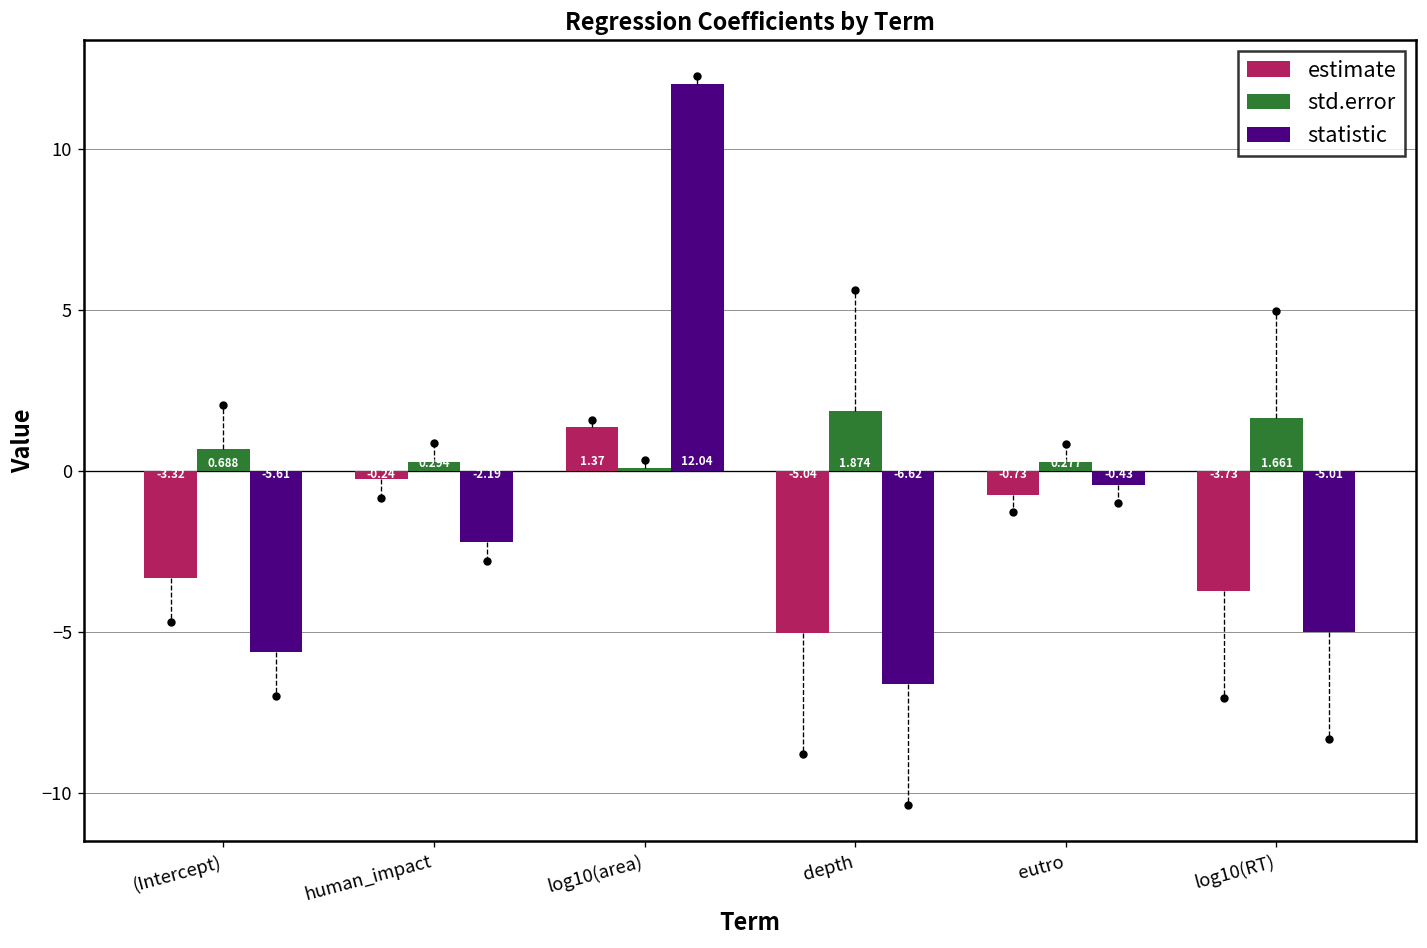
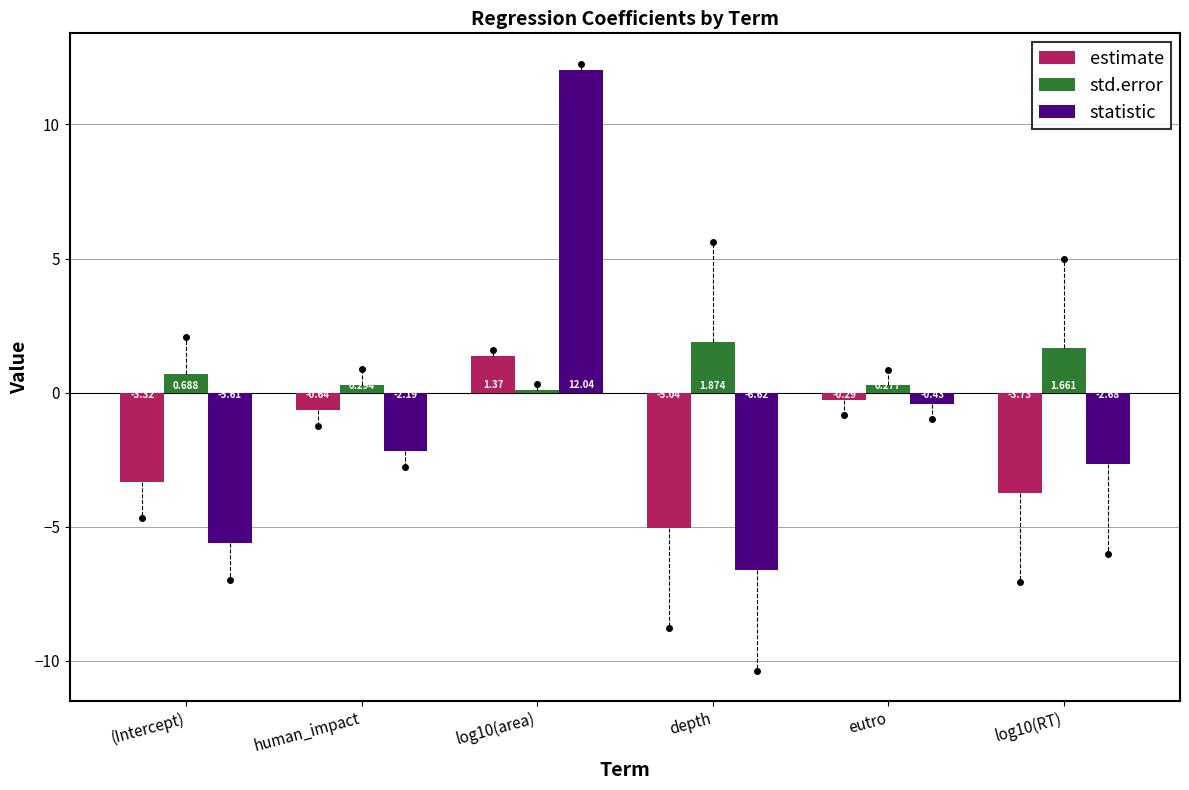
estimate, human_impact: -0.24 -> -0.64
estimate, eutro: -0.73 -> -0.29
statistic, log10(RT): -5.01 -> -2.68
